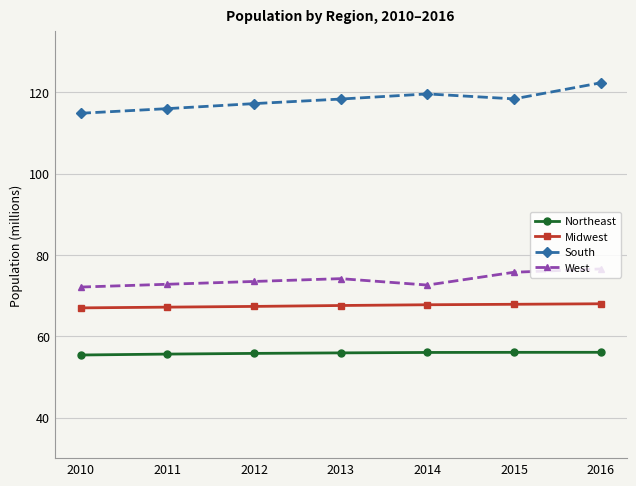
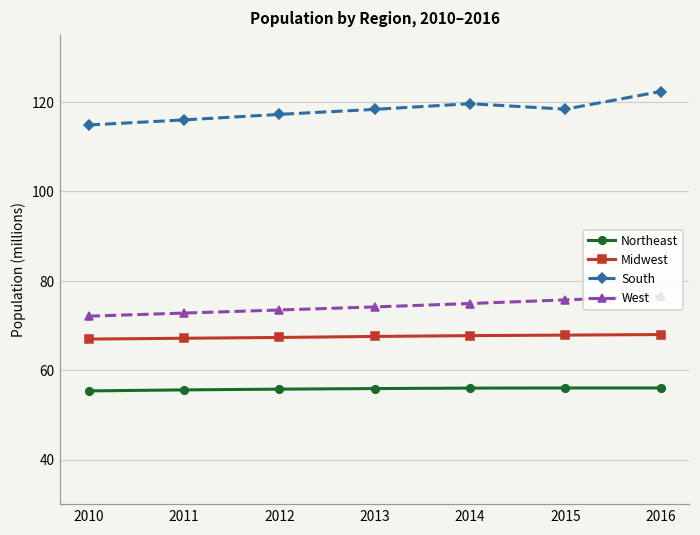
West, 2014: 73 -> 75
